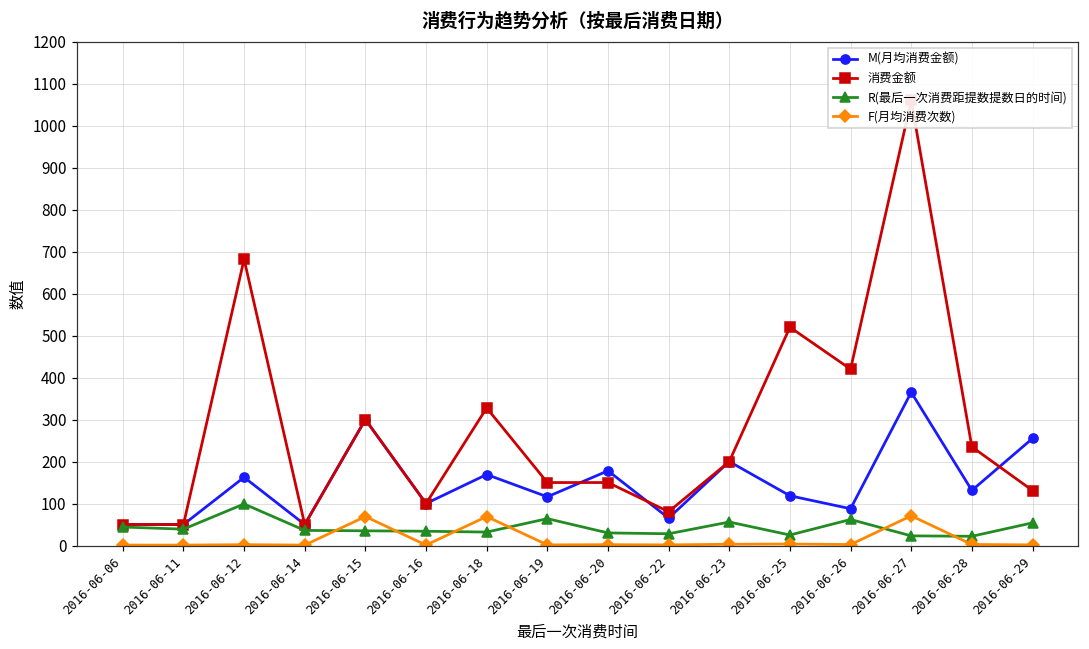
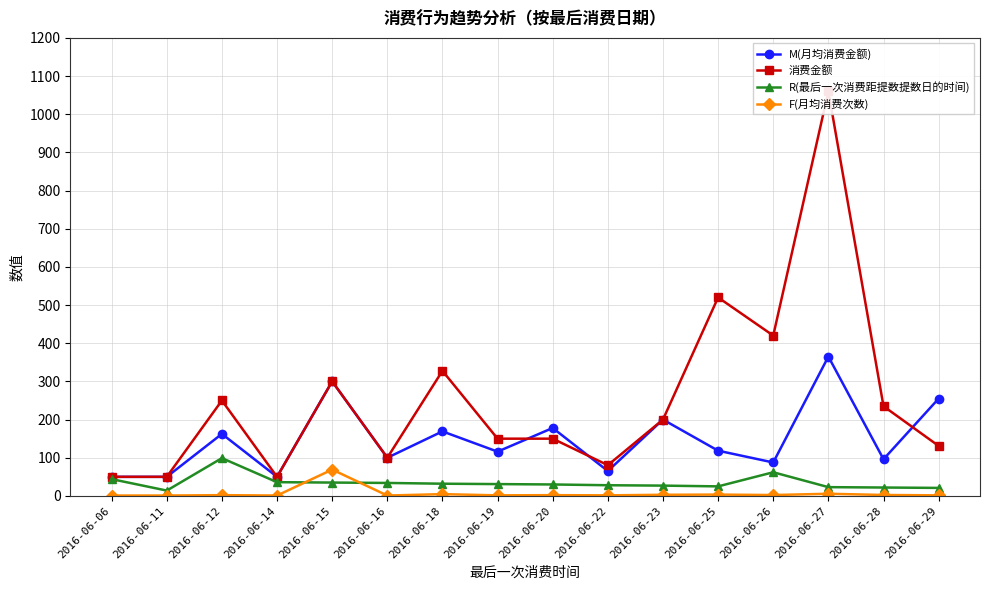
R(最后一次消费距提数提数日的时间), 2016-06-11: 40 -> 10
消费金额, 2016-06-12: 680 -> 250
F(月均消费次数), 2016-06-18: 70 -> 0
R(最后一次消费距提数提数日的时间), 2016-06-19: 60 -> 30
R(最后一次消费距提数提数日的时间), 2016-06-23: 60 -> 30
F(月均消费次数), 2016-06-27: 70 -> 10
M(月均消费金额), 2016-06-28: 130 -> 100
R(最后一次消费距提数提数日的时间), 2016-06-29: 50 -> 20
